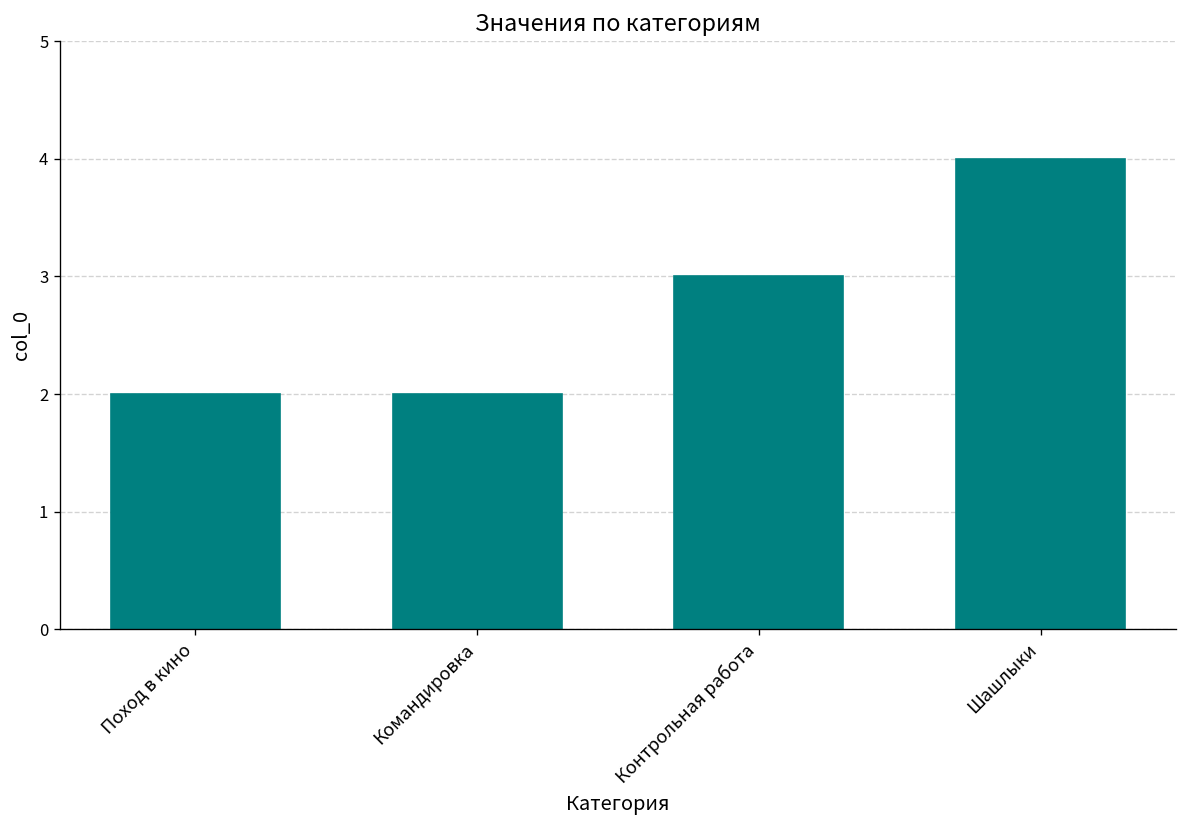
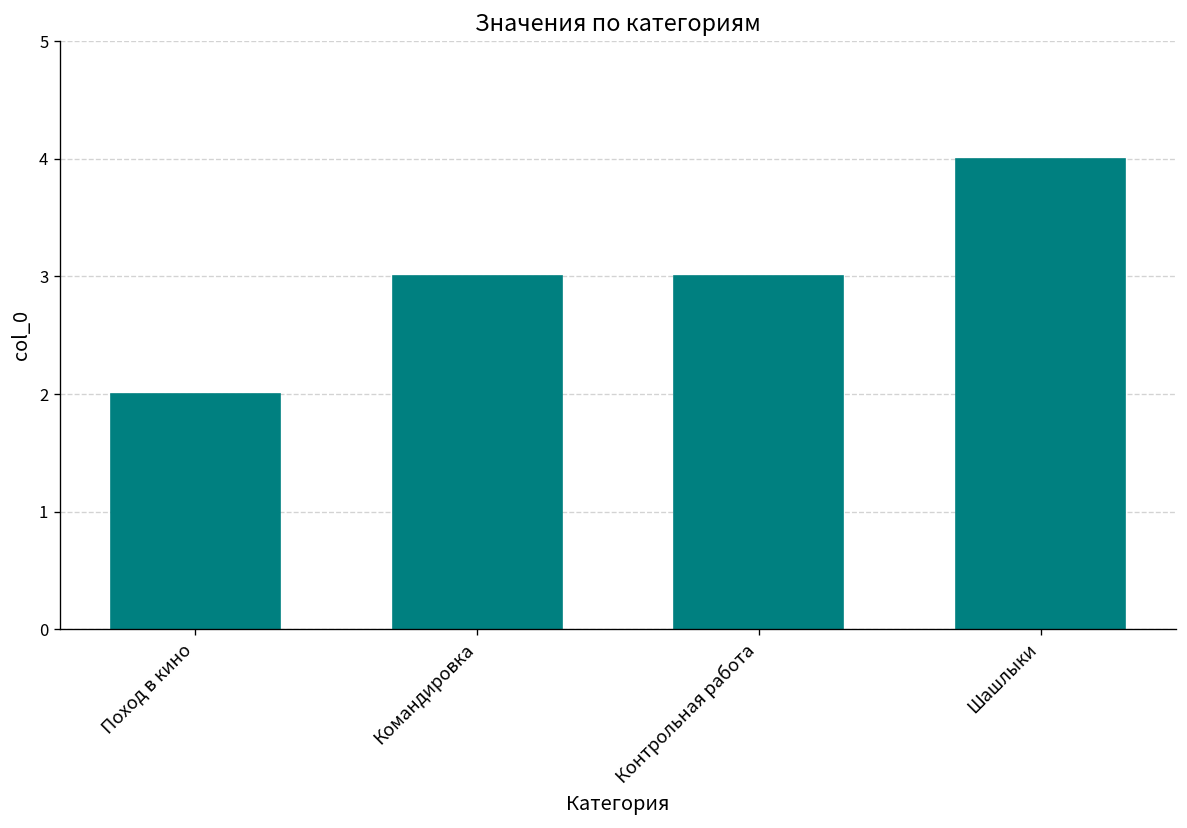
Командировка: 2 -> 3
